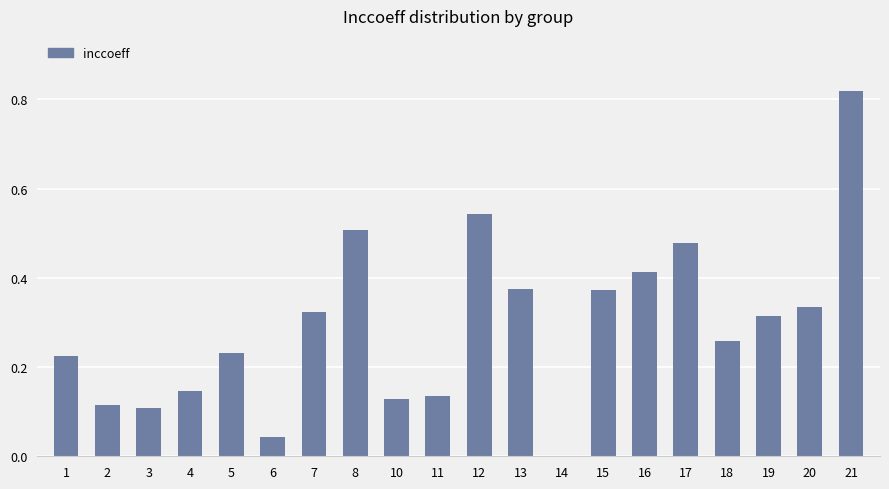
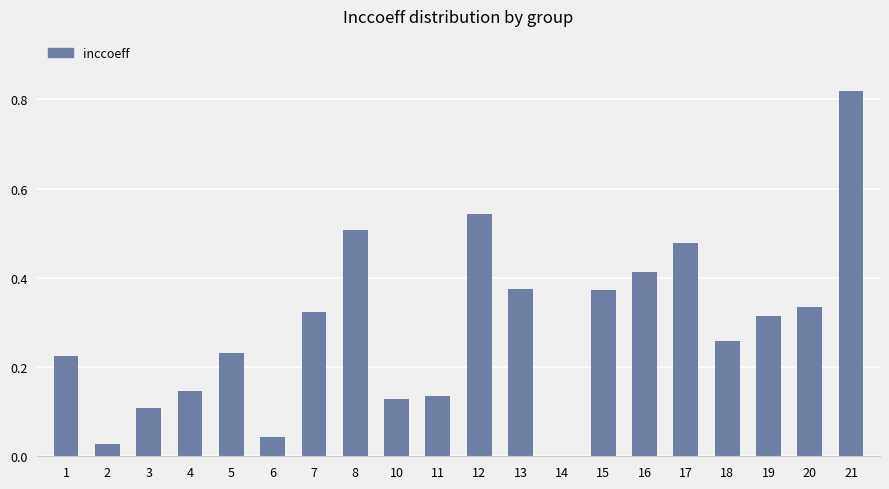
2: 0.12 -> 0.03
